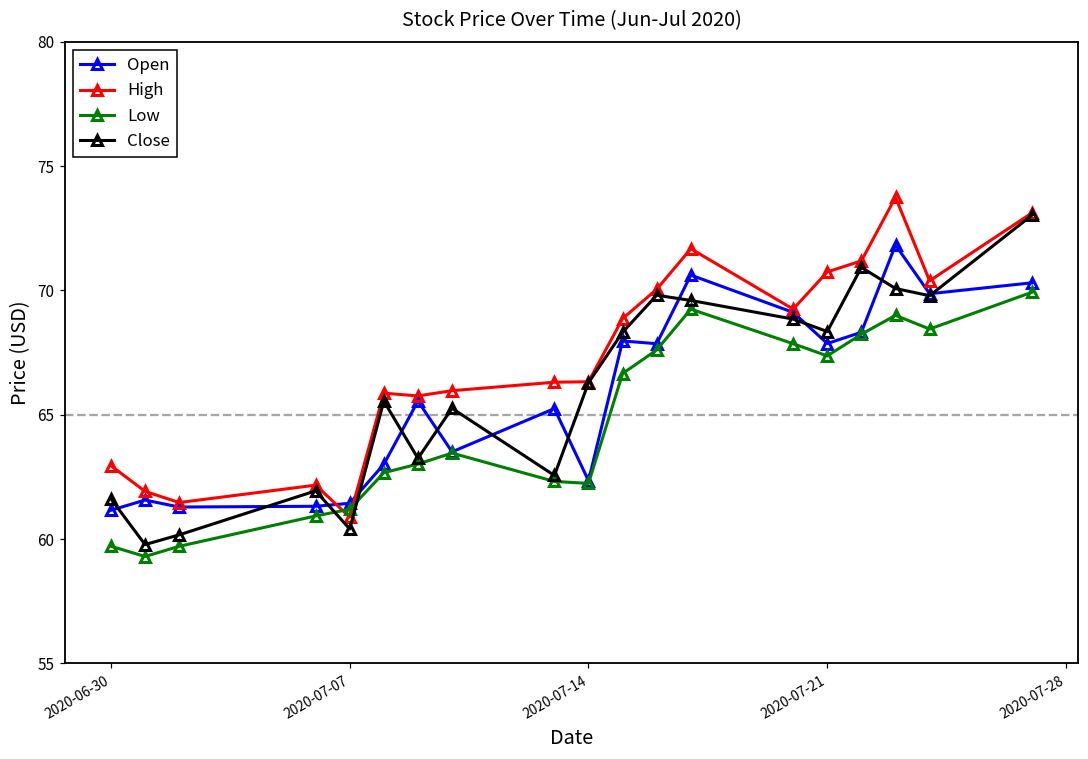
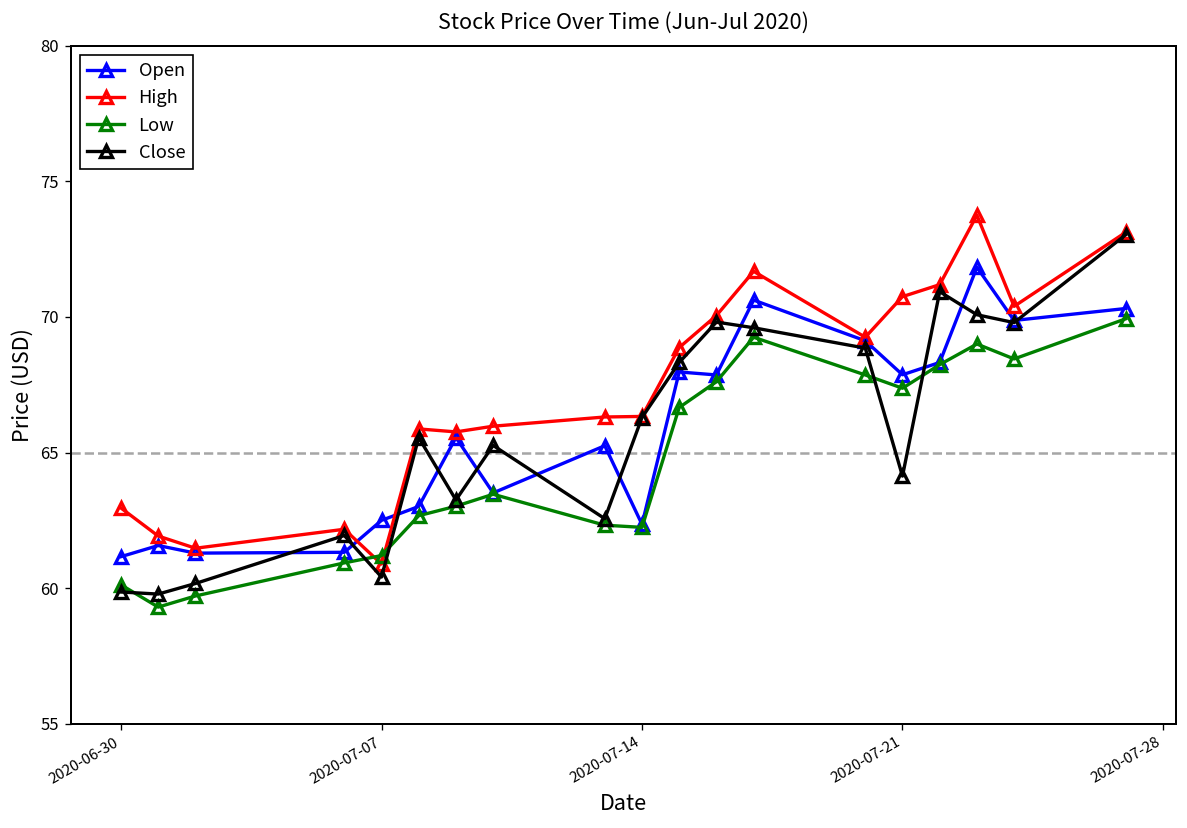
Low, 2020-06-30: 59.7 -> 60.1
Close, 2020-06-30: 61.6 -> 59.9
Open, 2020-07-07: 61.4 -> 62.5
Close, 2020-07-21: 68.3 -> 64.1
